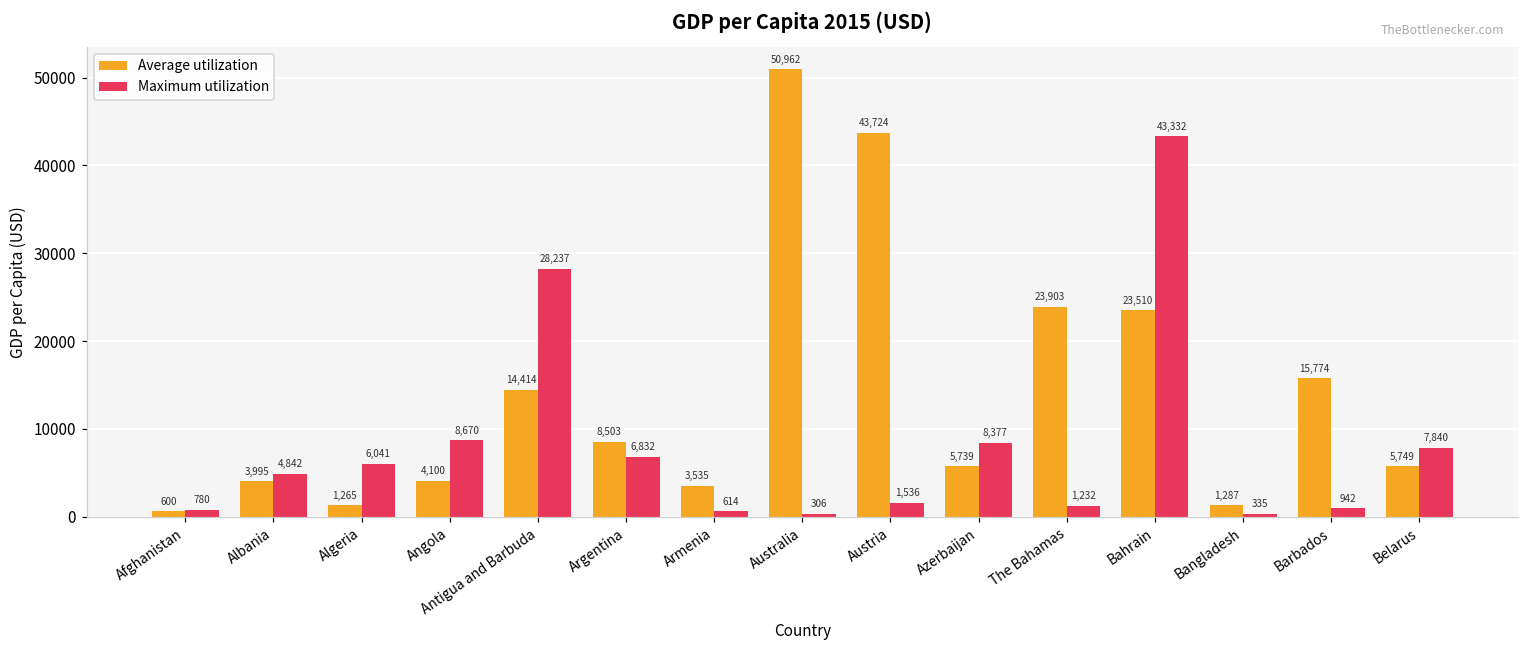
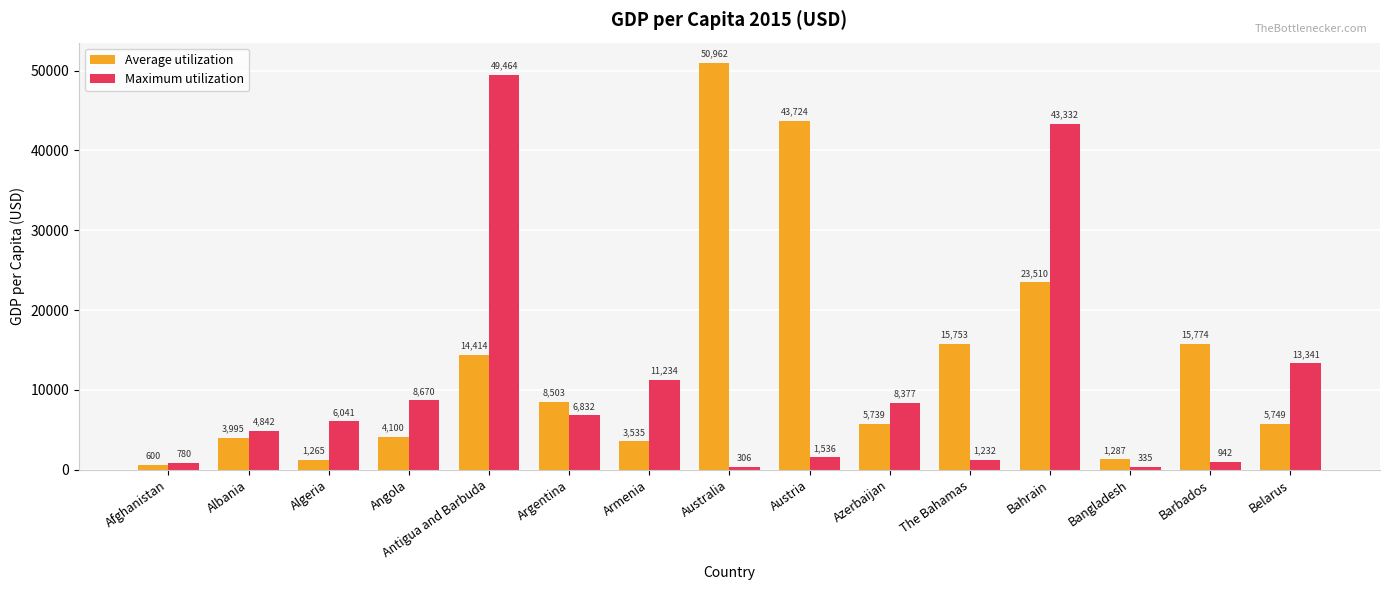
Maximum utilization, Antigua and Barbuda: 28,237 -> 49,464
Maximum utilization, Armenia: 614 -> 11,234
Average utilization, The Bahamas: 23,903 -> 15,753
Maximum utilization, Belarus: 7,840 -> 13,341
